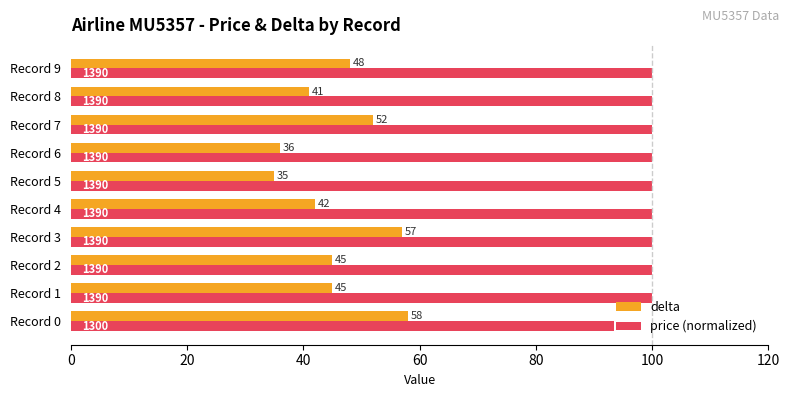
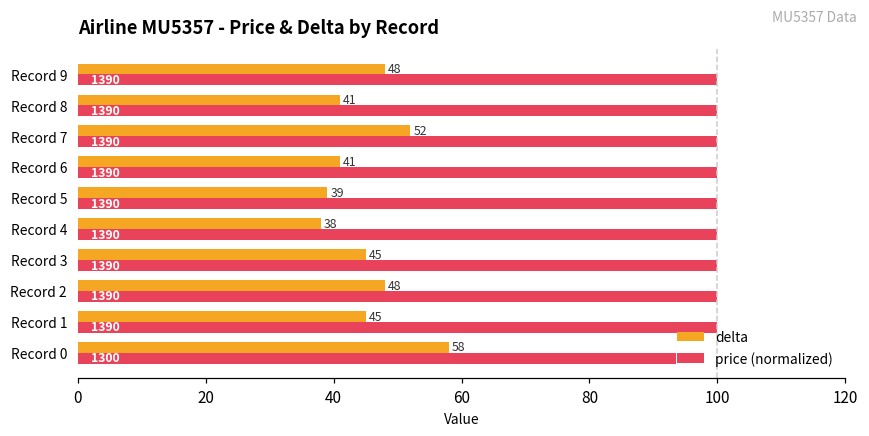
delta, Record 6: 36 -> 41
delta, Record 5: 35 -> 39
delta, Record 4: 42 -> 38
delta, Record 3: 57 -> 45
delta, Record 2: 45 -> 48
